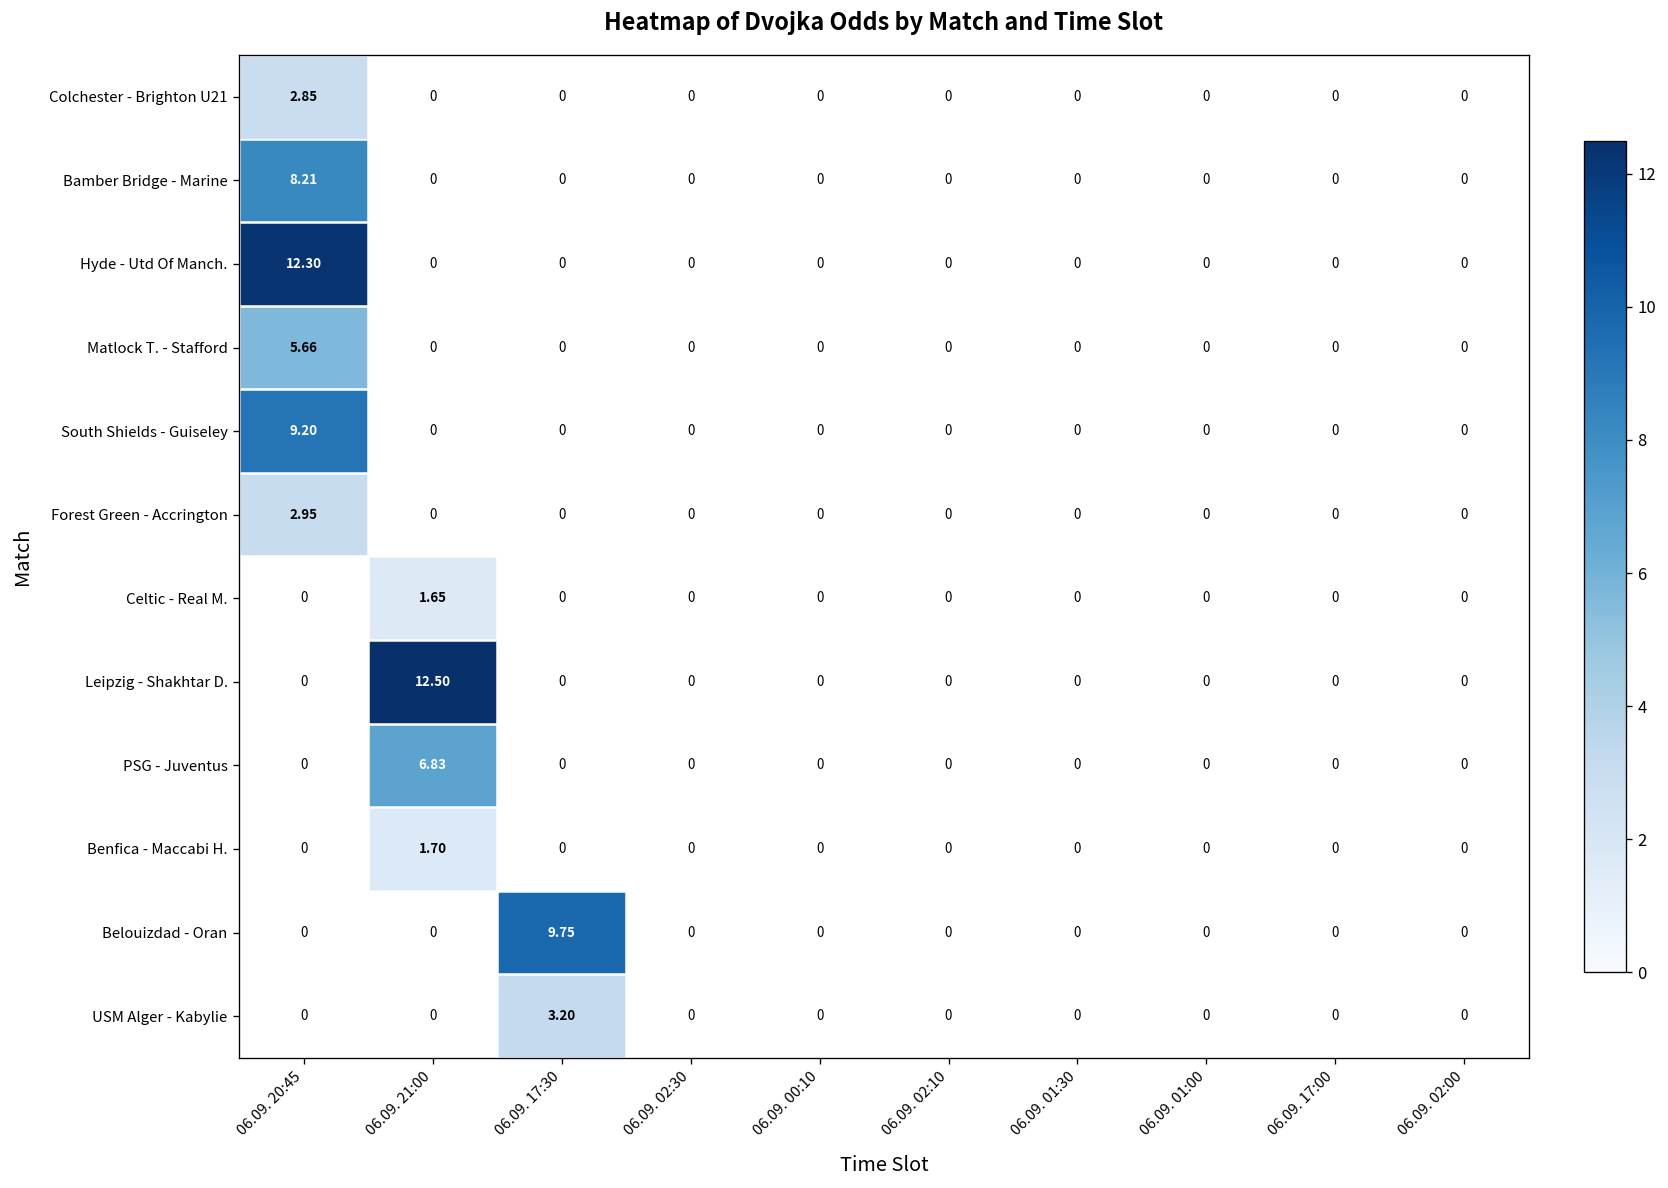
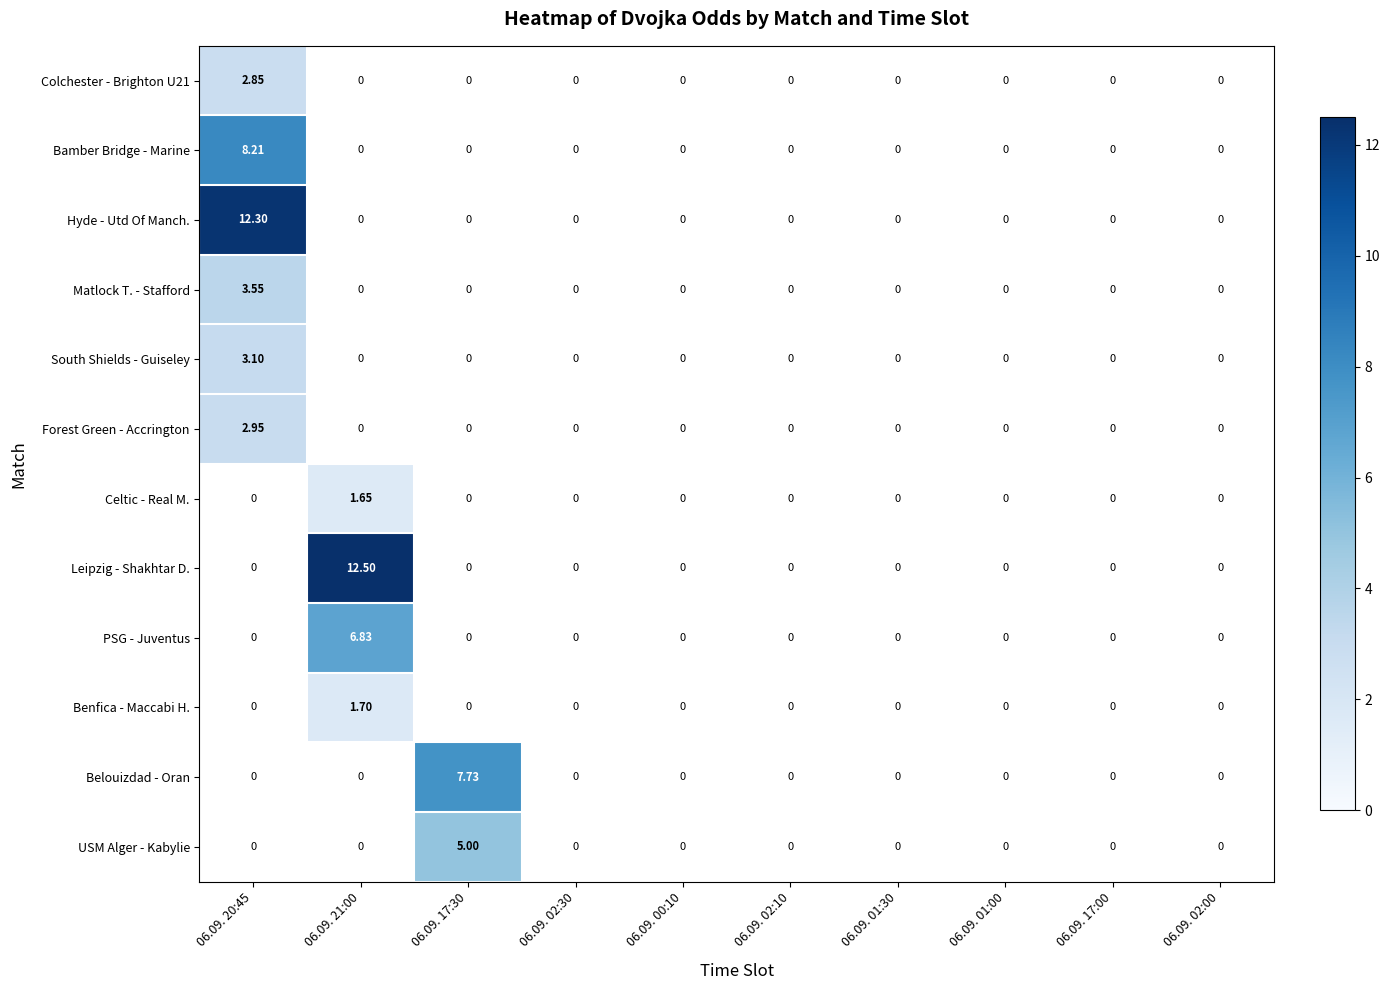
Matlock T. - Stafford, 06.09. 20:45: 5.66 -> 3.55
South Shields - Guiseley, 06.09. 20:45: 9.20 -> 3.10
Belouizdad - Oran, 06.09. 17:30: 9.75 -> 7.73
USM Alger - Kabylie, 06.09. 17:30: 3.20 -> 5.00
